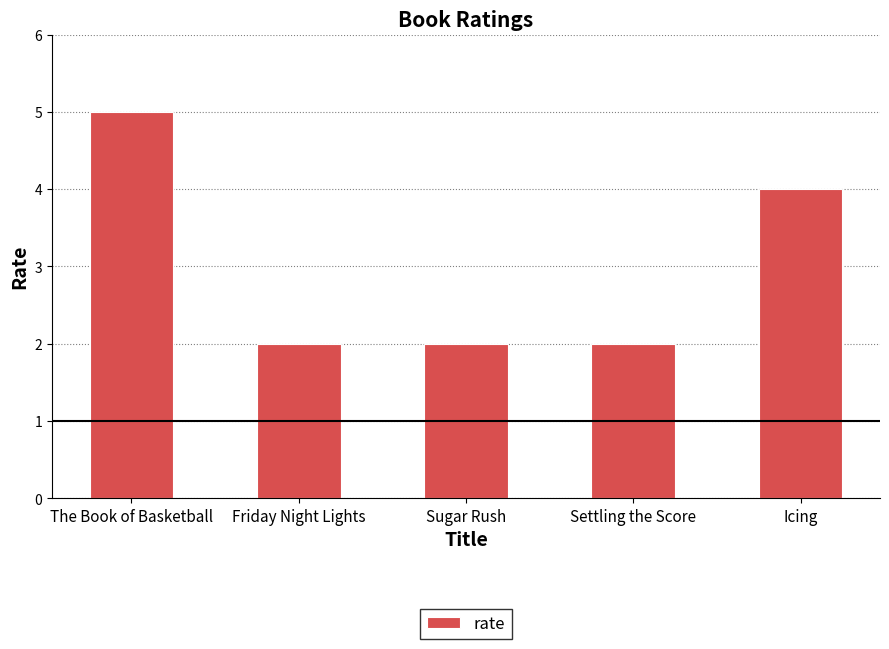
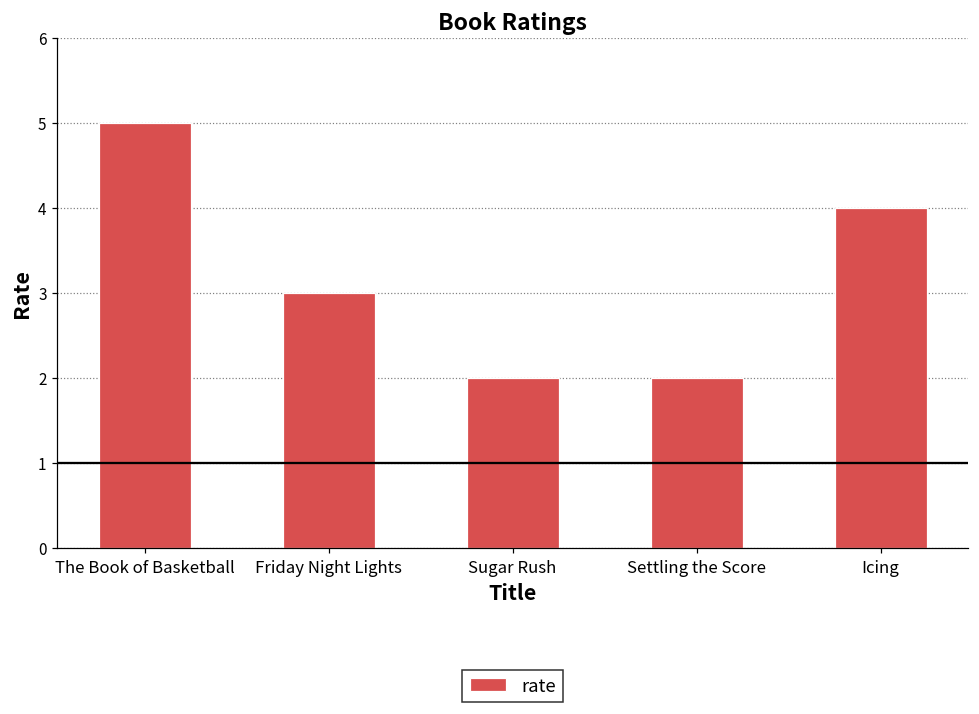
Friday Night Lights: 2 -> 3
